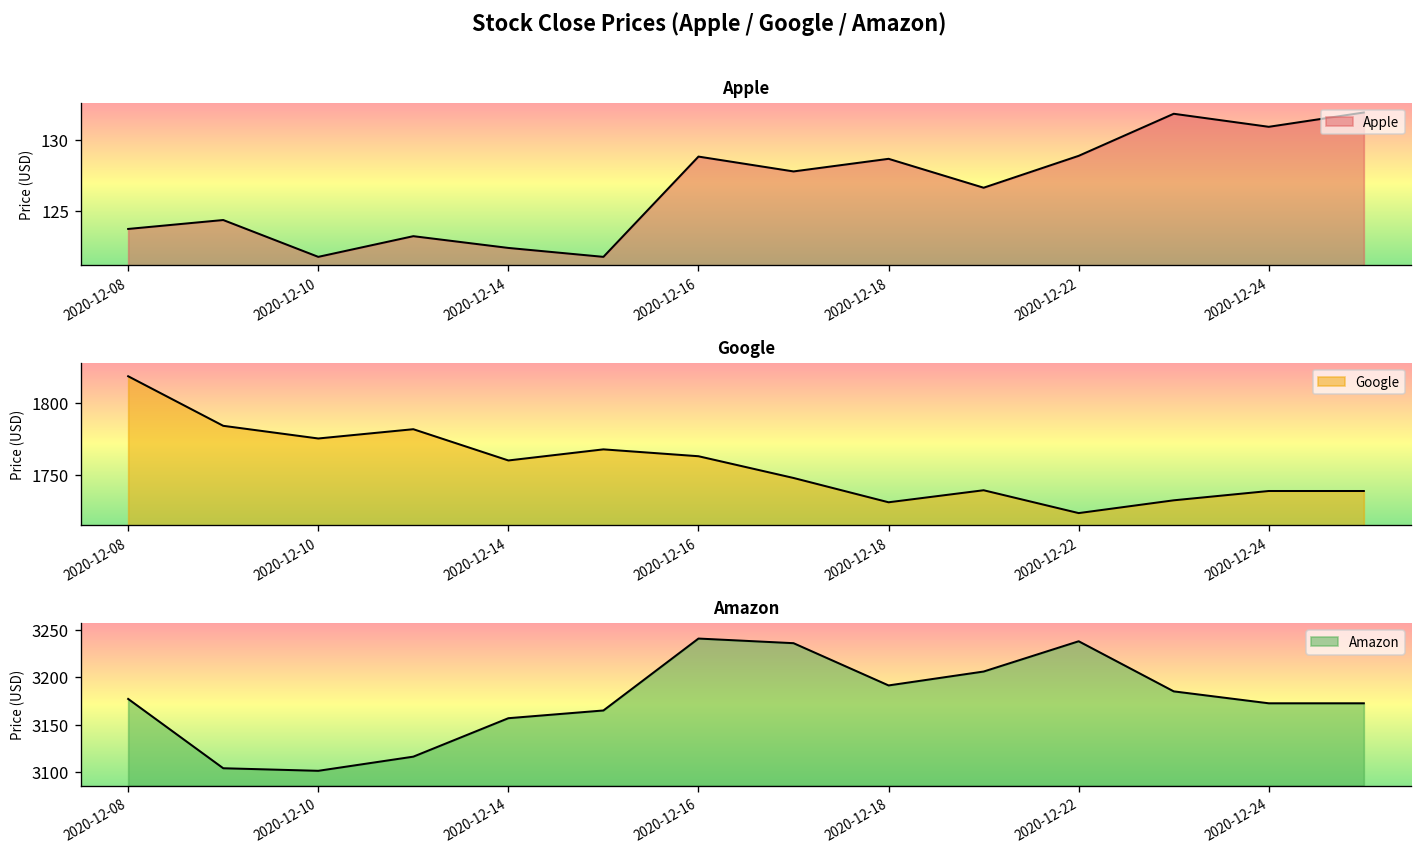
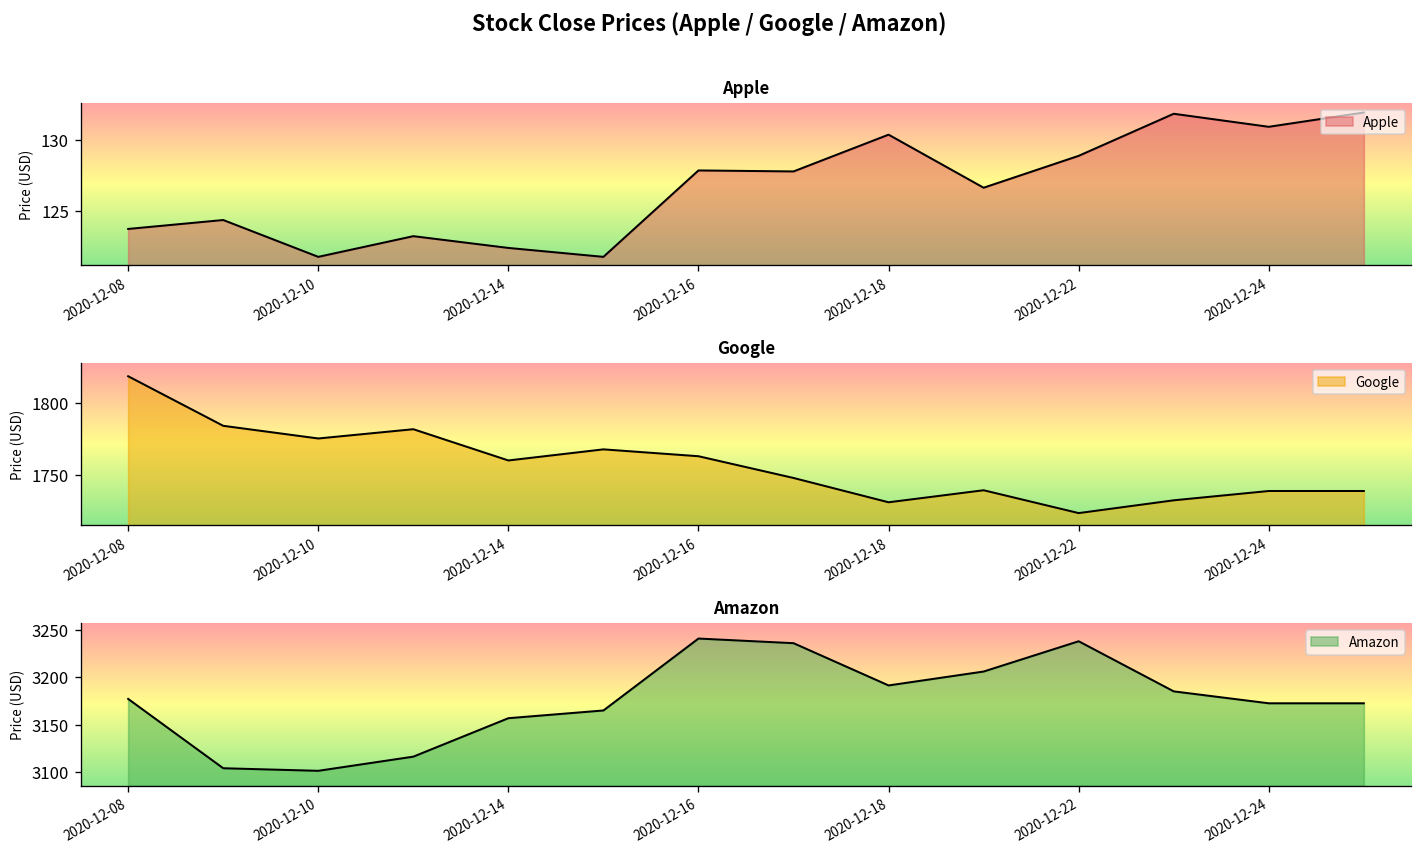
Apple, 2020-12-16: 128.9 -> 127.9
Apple, 2020-12-18: 128.7 -> 130.4
